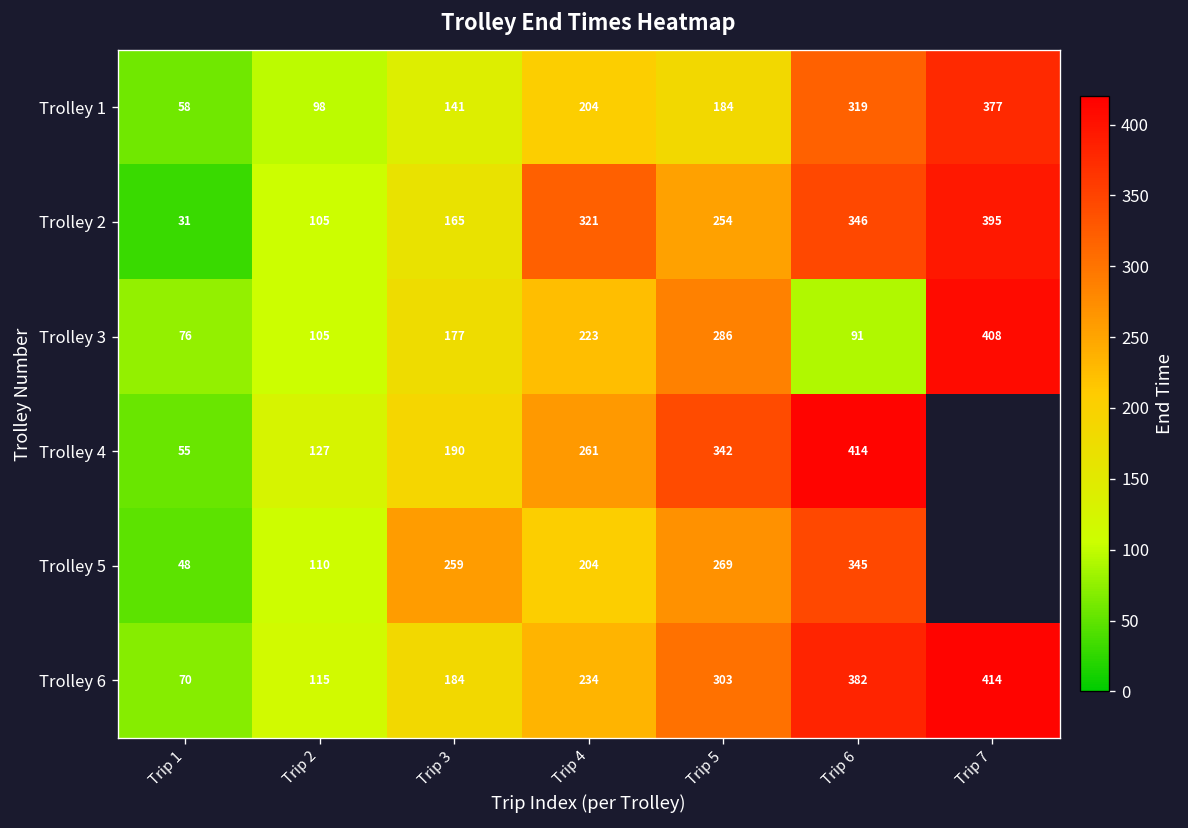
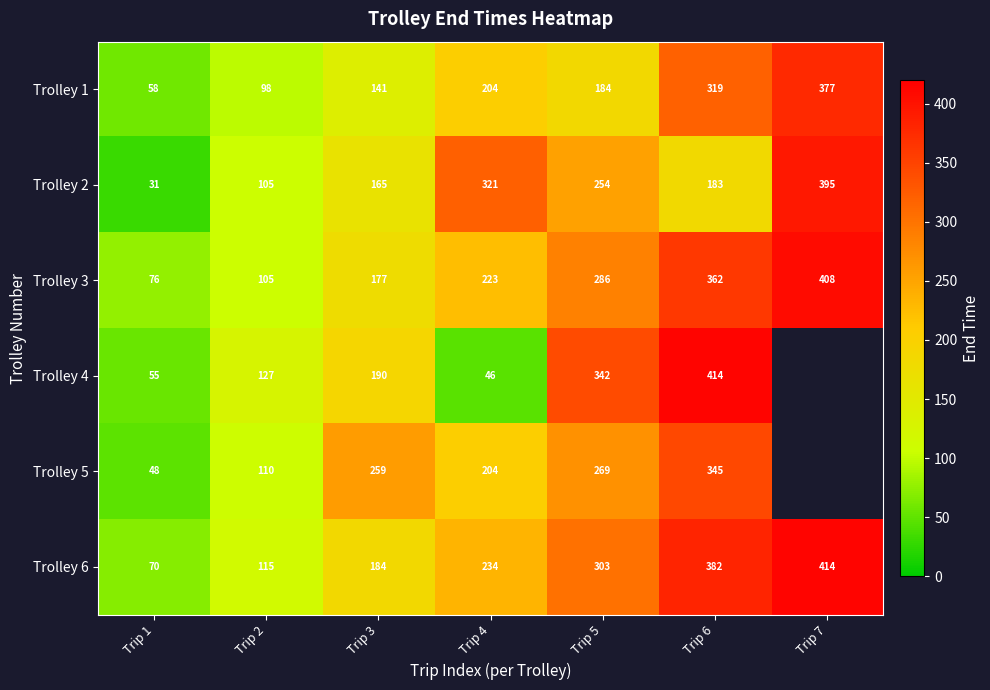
Trolley 2, Trip 6: 346 -> 183
Trolley 3, Trip 6: 91 -> 362
Trolley 4, Trip 4: 261 -> 46
